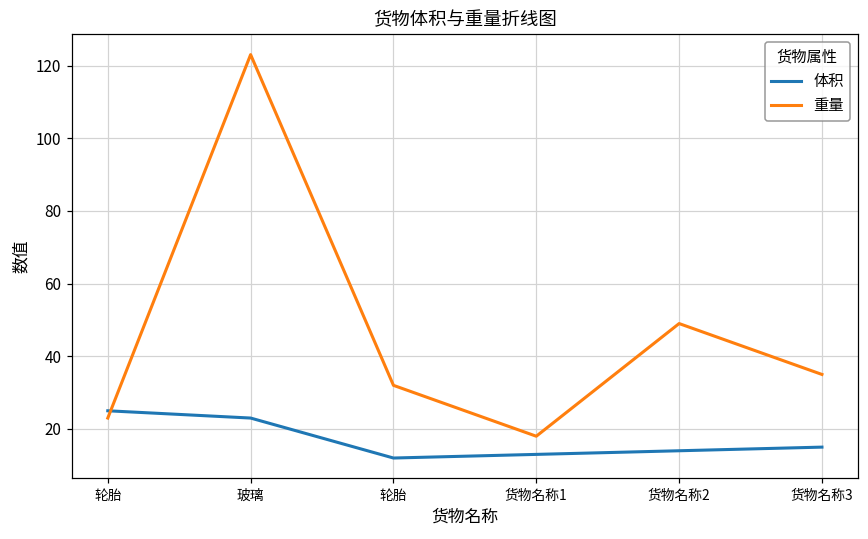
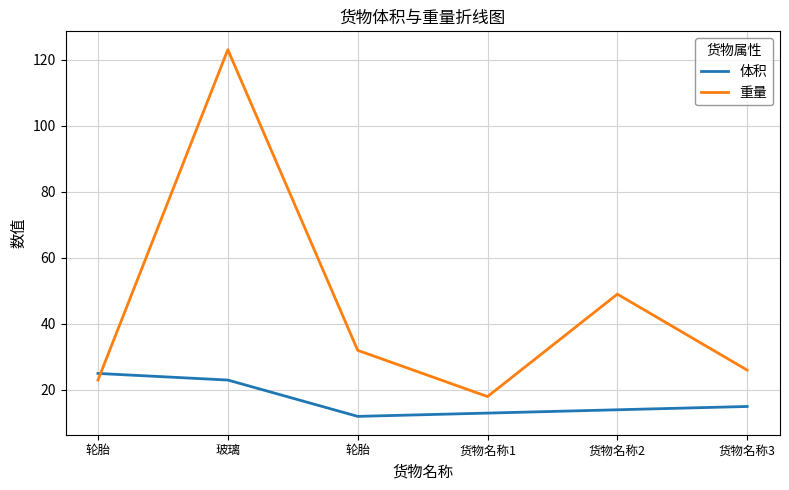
重量, 货物名称3: 35 -> 26
